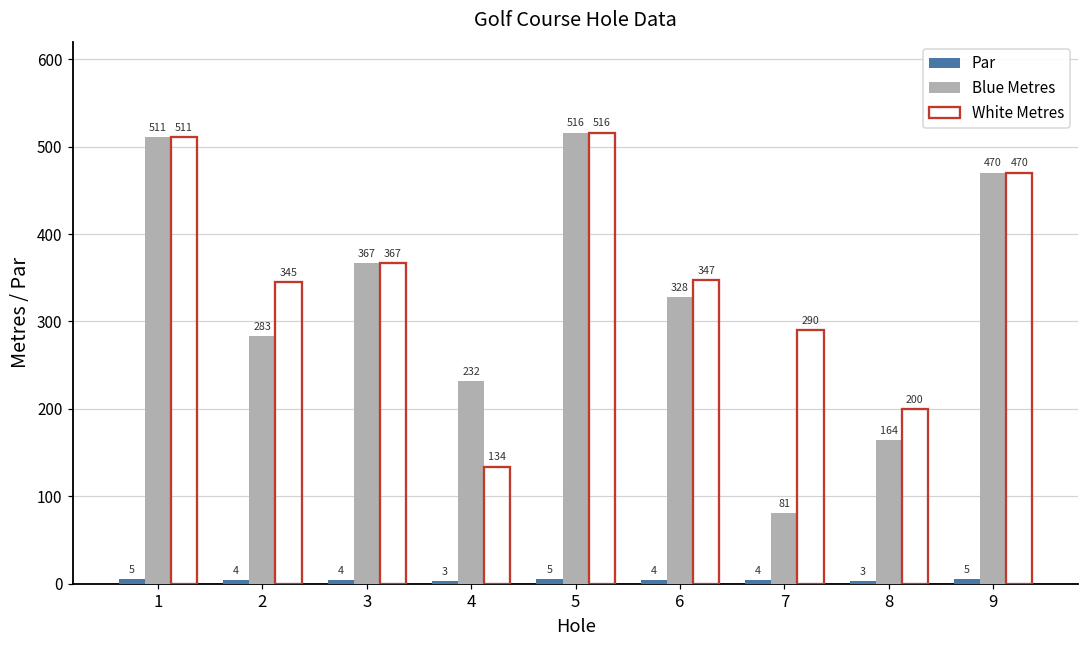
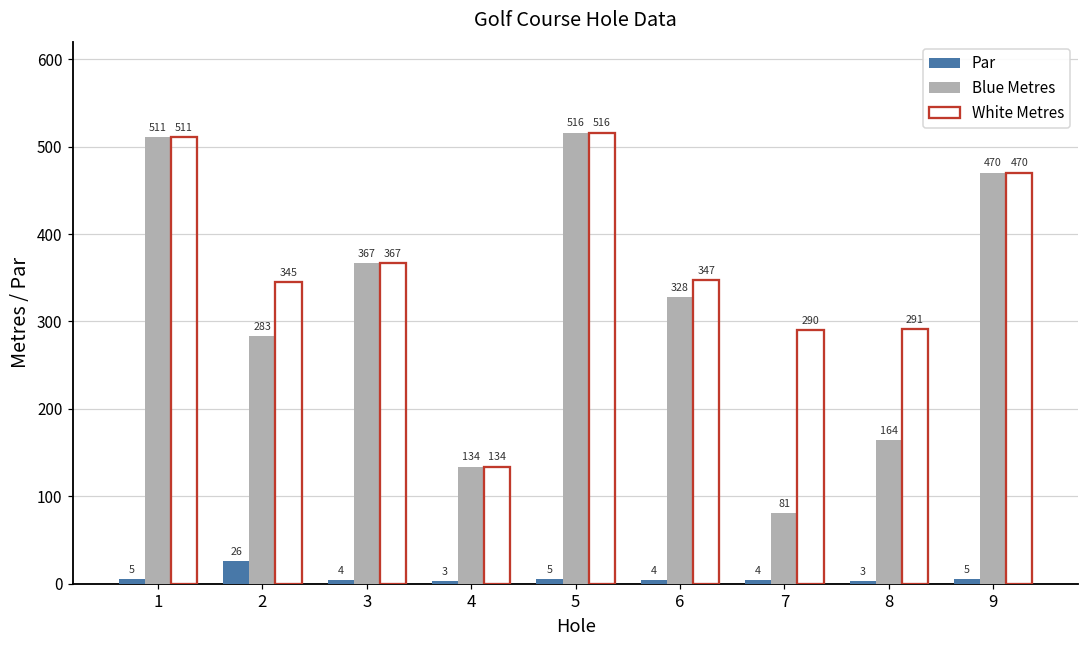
Par, 2: 4 -> 26
Blue Metres, 4: 232 -> 134
White Metres, 8: 200 -> 291
